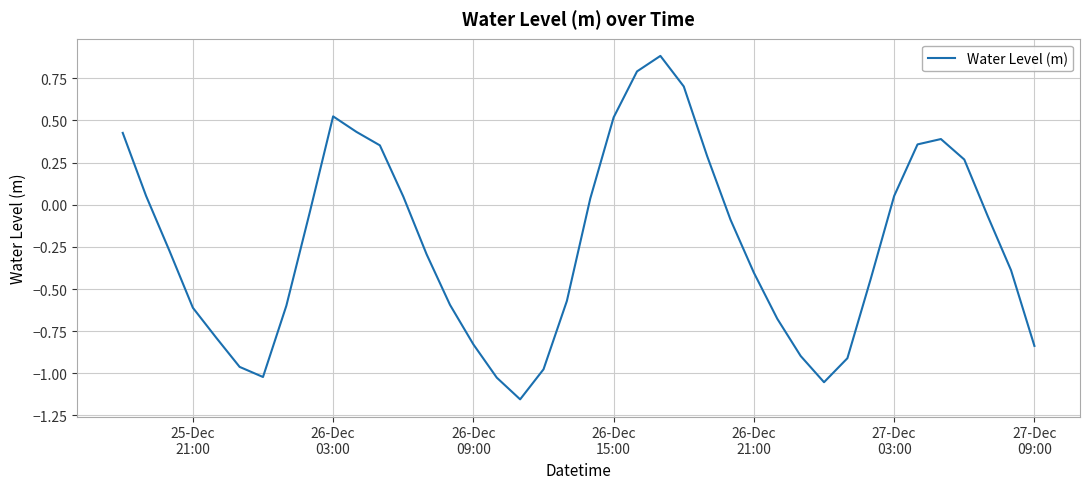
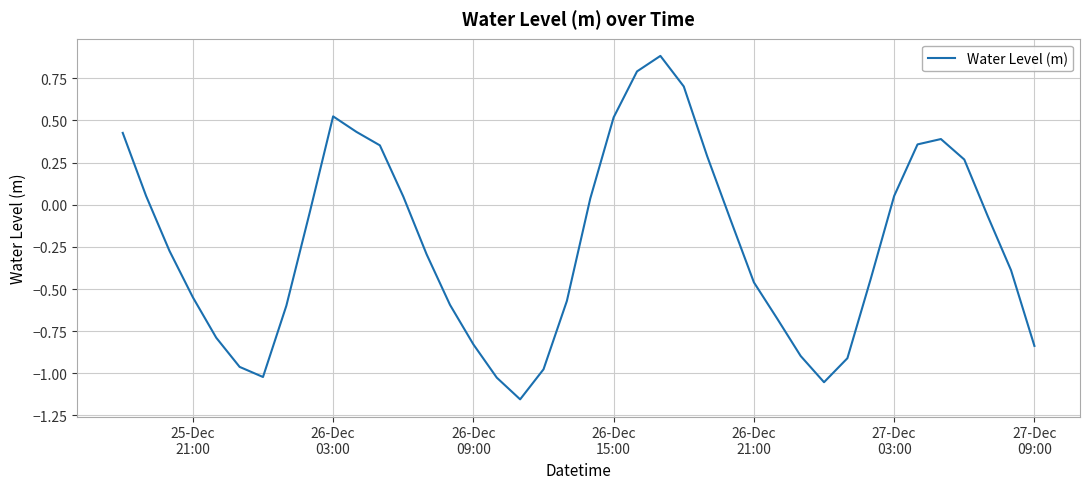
25-Dec 21:00: -0.61 -> -0.55
26-Dec 21:00: -0.40 -> -0.46
